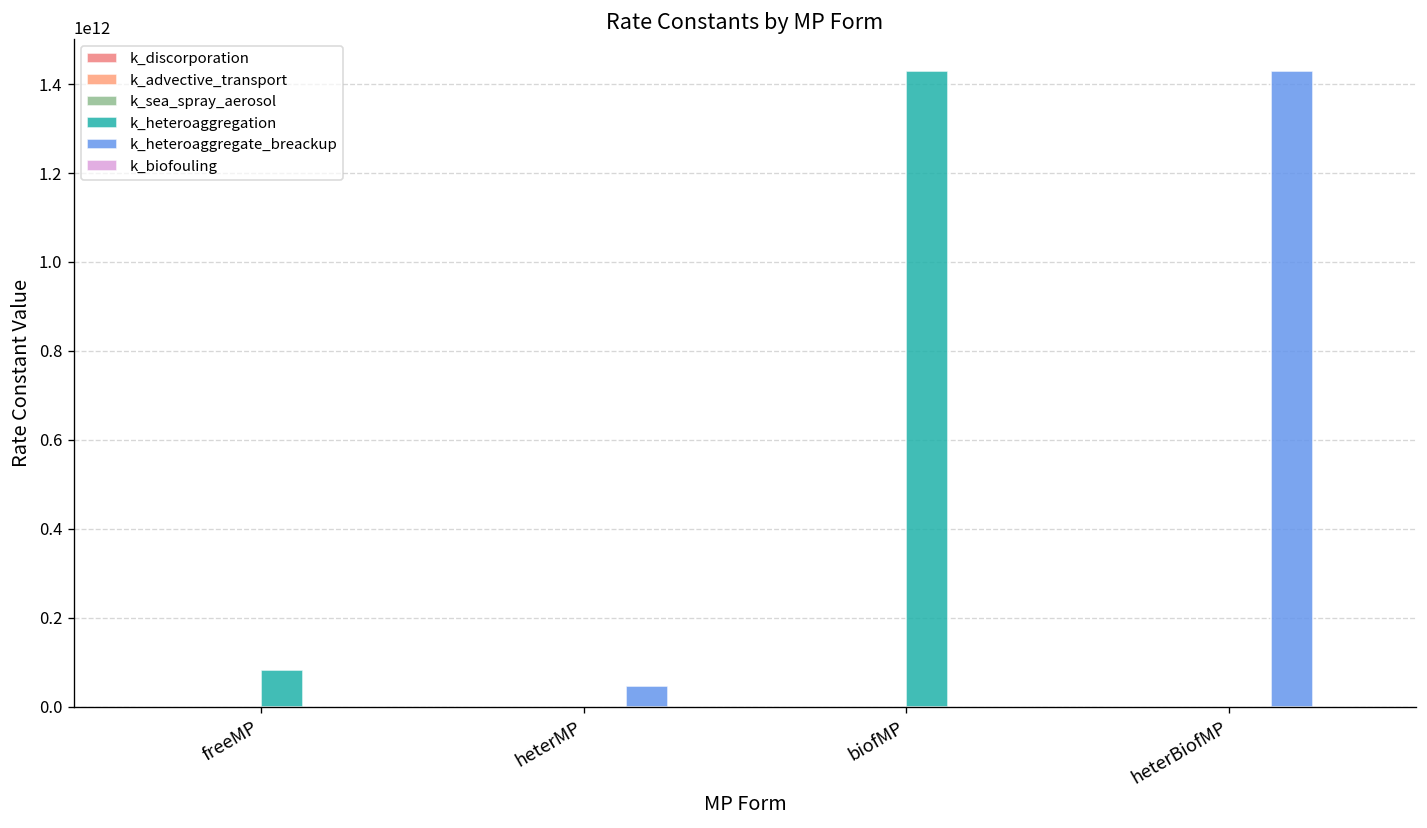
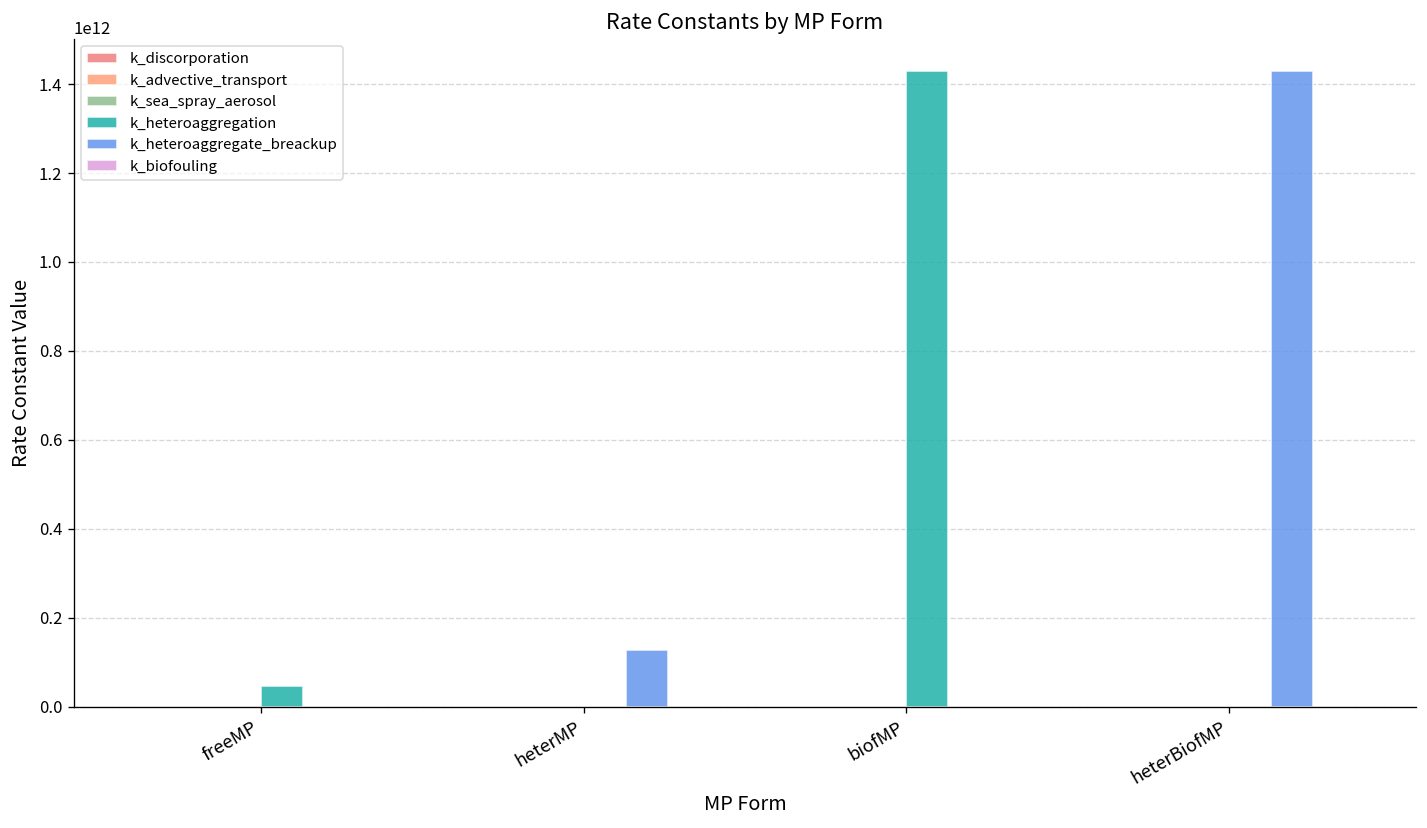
k_heteroaggregation, freeMP: 80000000000 -> 50000000000
k_heteroaggregate_breackup, heterMP: 50000000000 -> 130000000000
